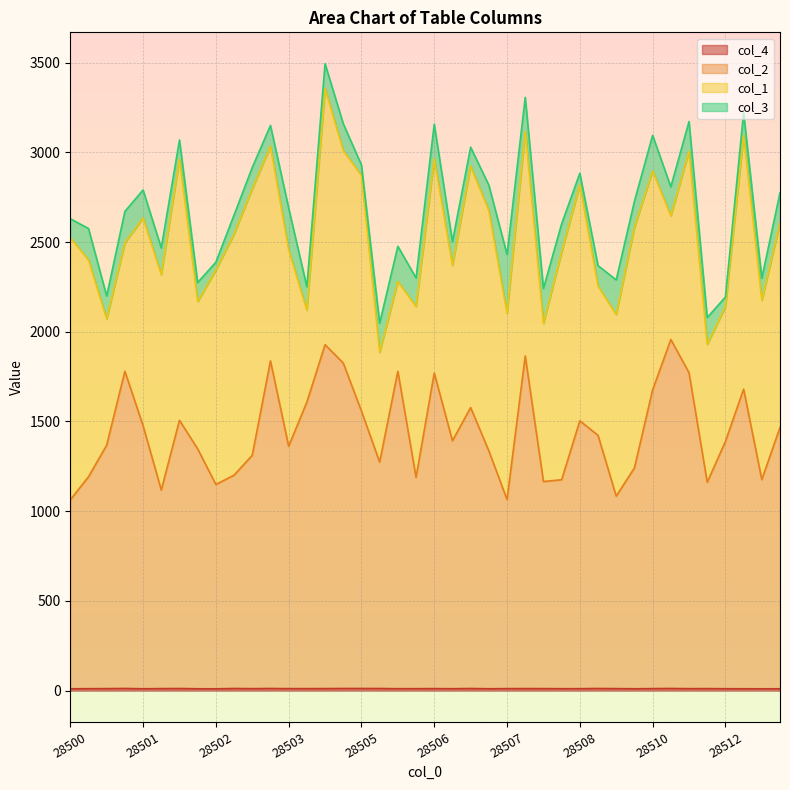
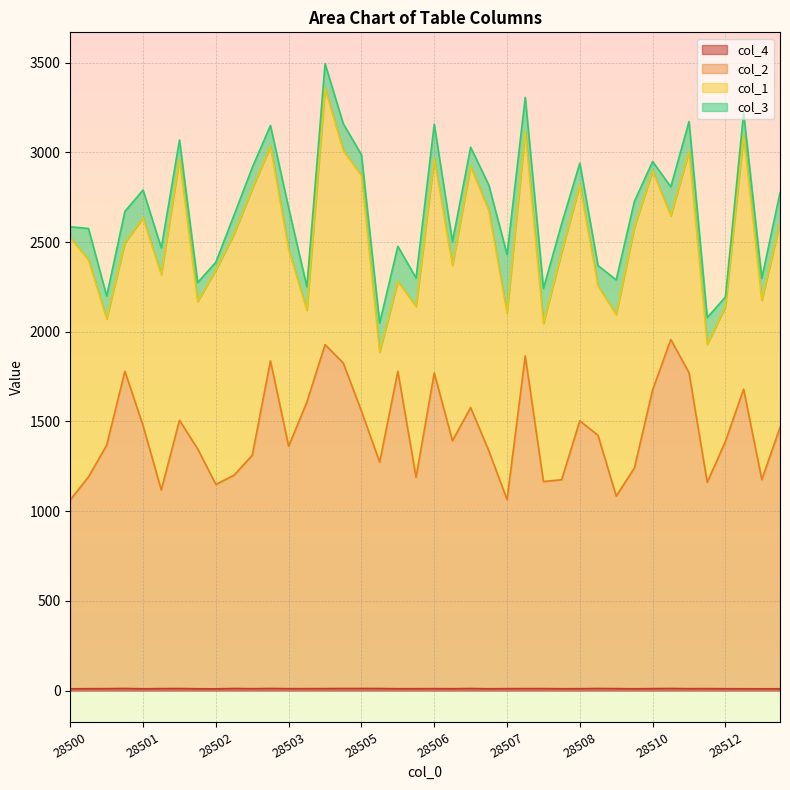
col_3, 28500: 110 -> 60
col_3, 28505: 60 -> 120
col_3, 28508: 70 -> 120
col_3, 28510: 200 -> 50
